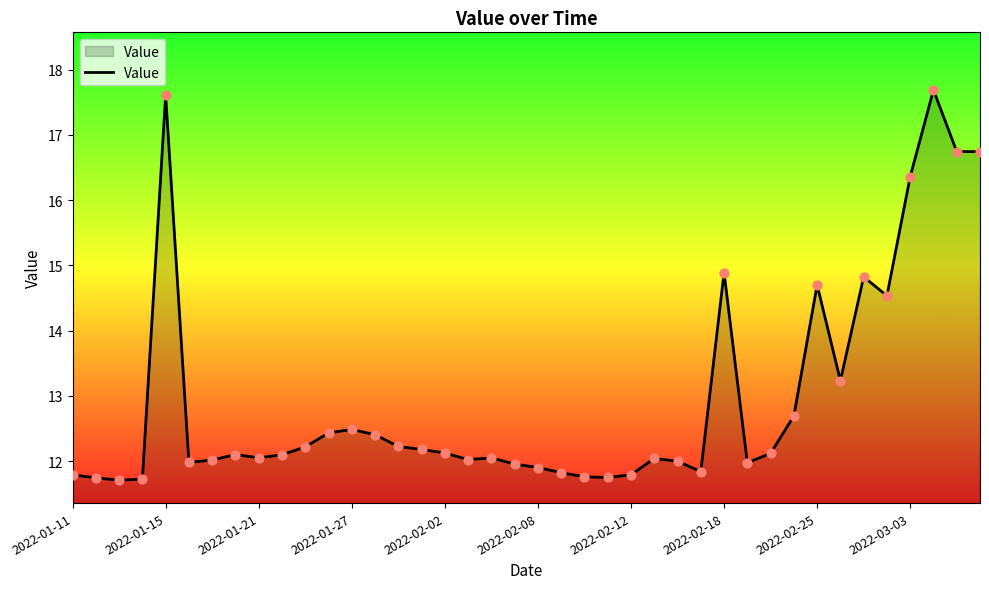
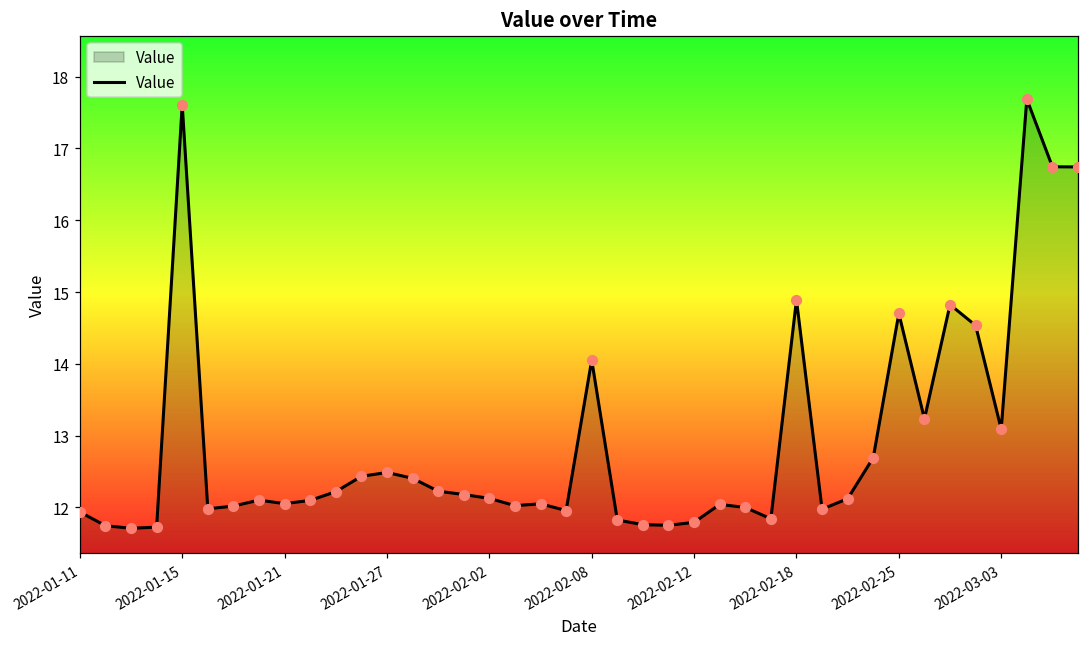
2022-01-11: 11.8 -> 11.9
2022-02-08: 11.9 -> 14.1
2022-03-03: 16.4 -> 13.1
